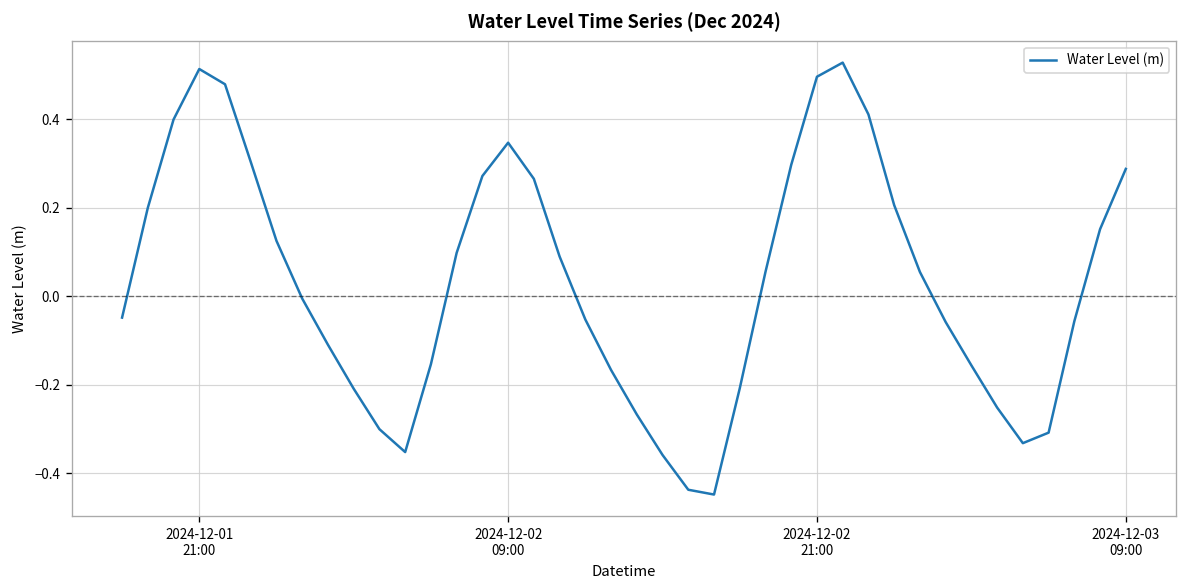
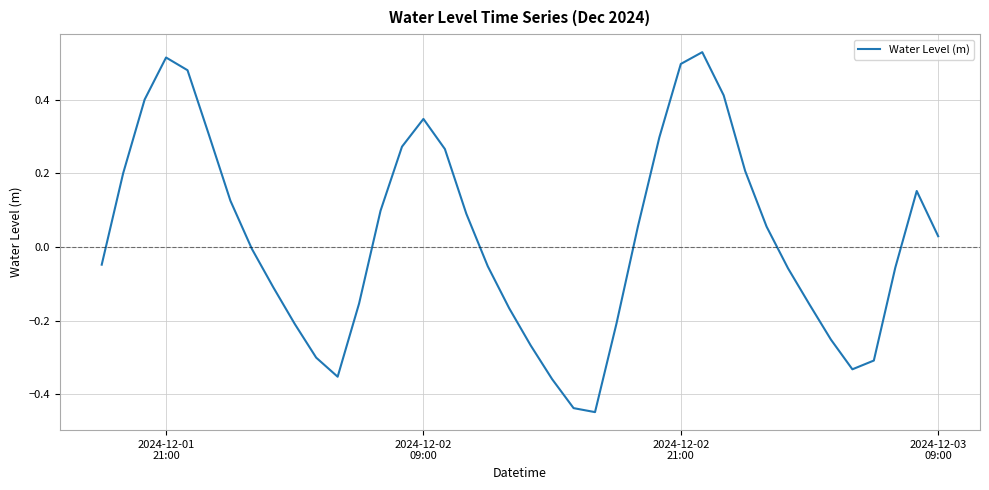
2024-12-03 09:00: 0.29 -> 0.03
